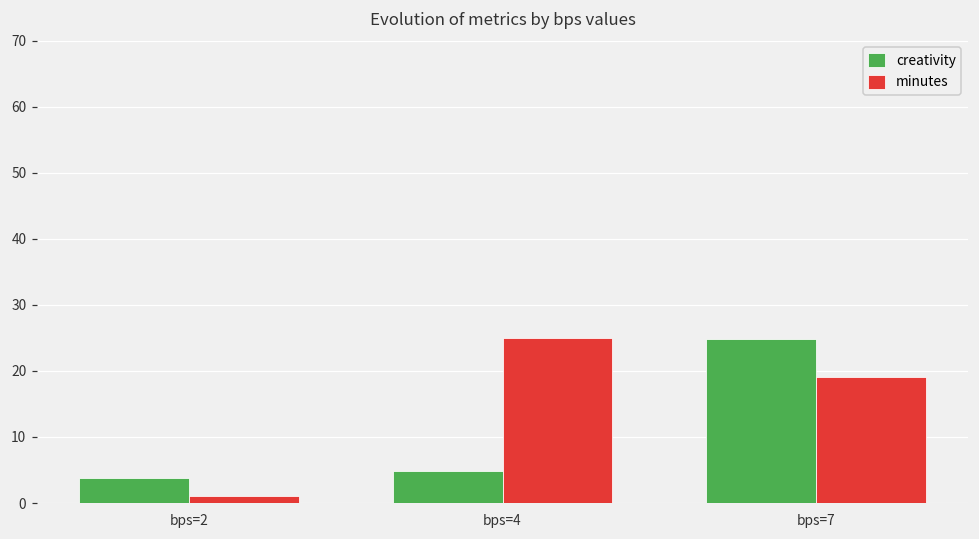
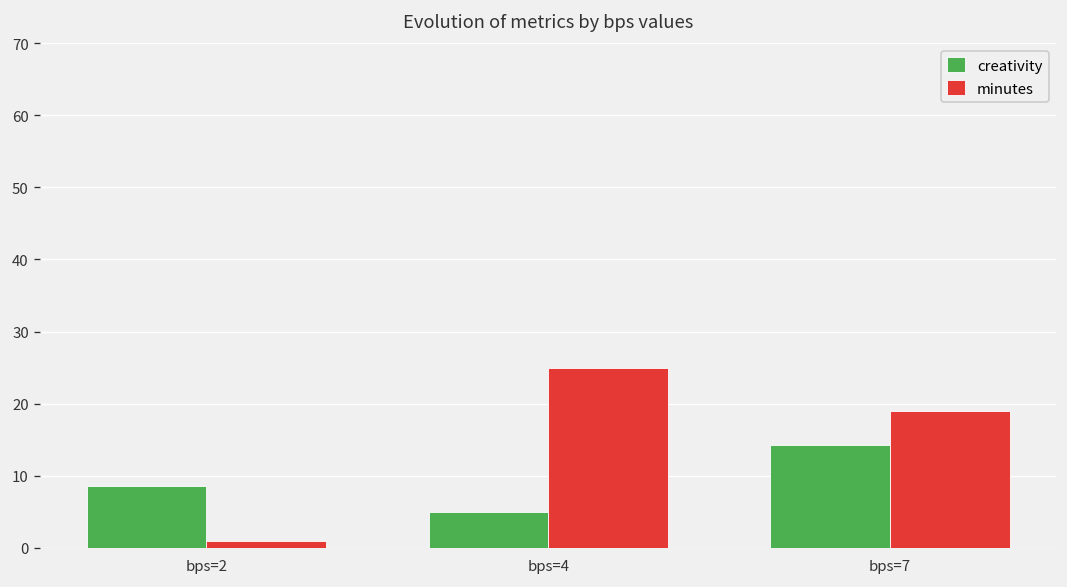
creativity, bps=2: 4 -> 9
creativity, bps=7: 25 -> 14
